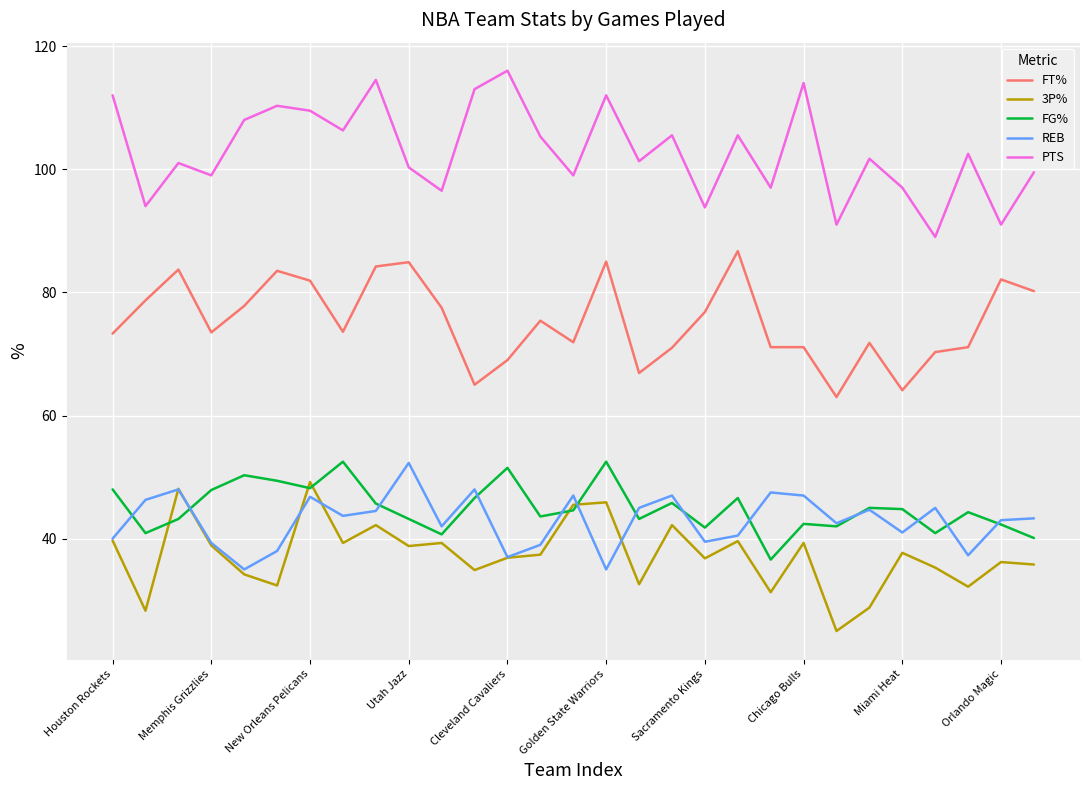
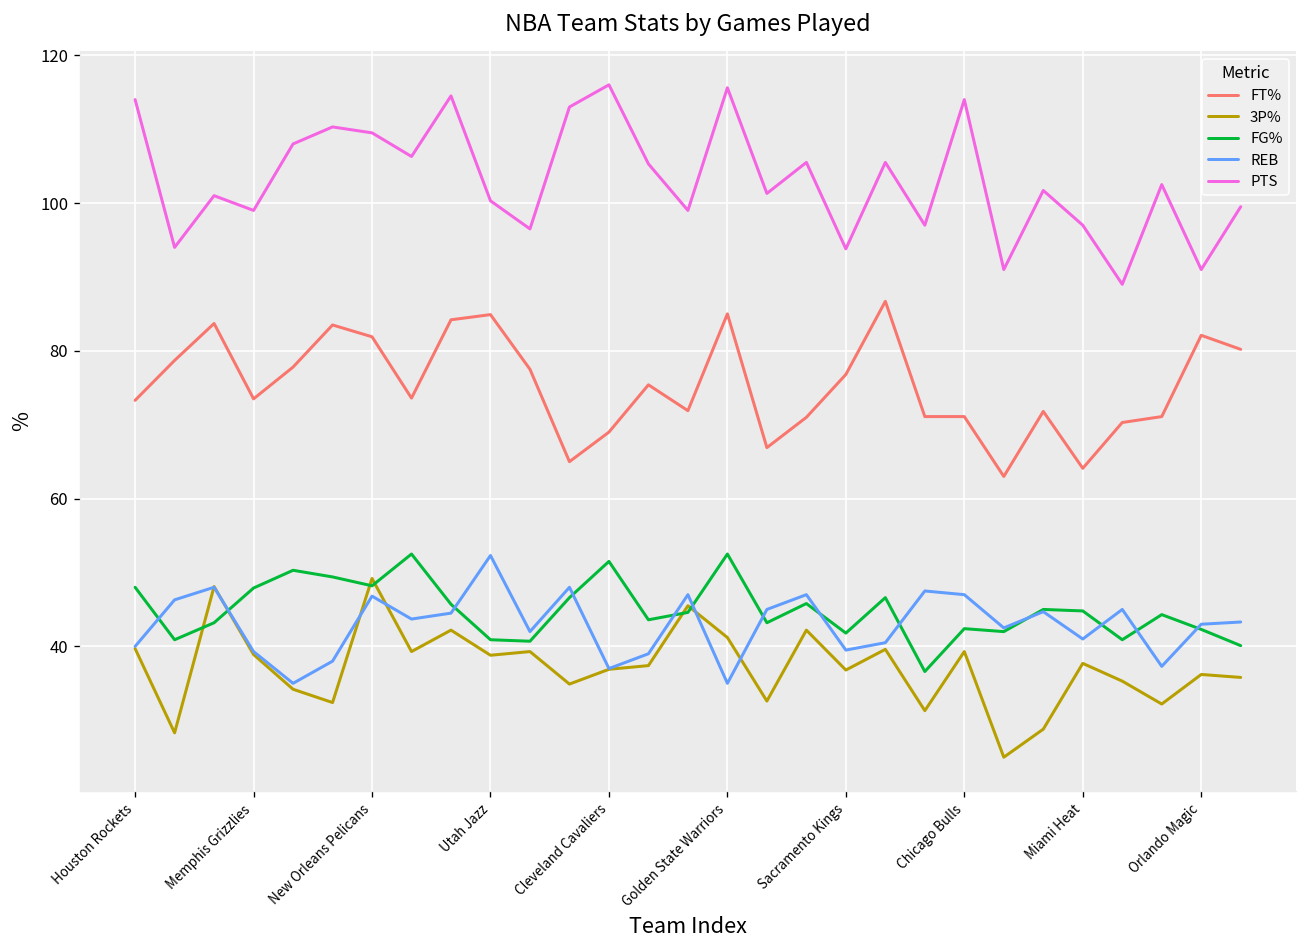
PTS, Houston Rockets: 112 -> 114
FG%, Utah Jazz: 43 -> 41
3P%, Golden State Warriors: 46 -> 41
PTS, Golden State Warriors: 112 -> 116
